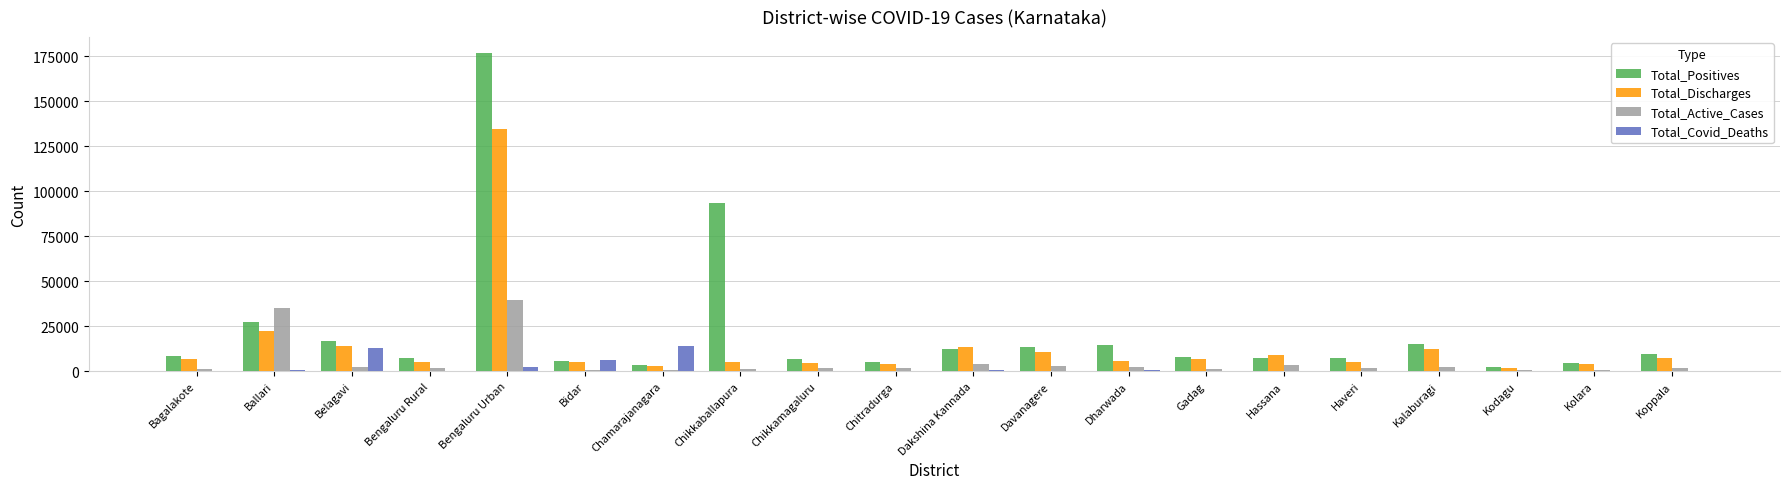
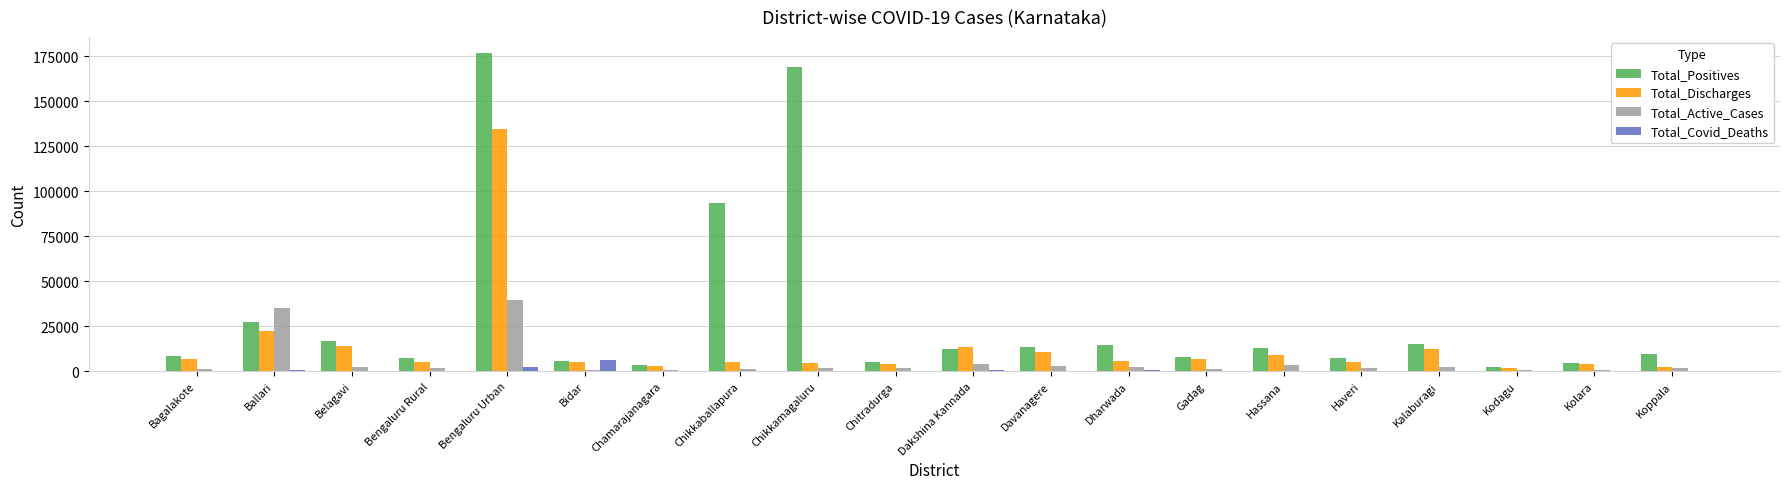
Total_Covid_Deaths, Belagavi: 13000 -> 0
Total_Covid_Deaths, Chamarajanagara: 14000 -> 0
Total_Positives, Chikkamagaluru: 7000 -> 169000
Total_Positives, Hassana: 7000 -> 13000
Total_Discharges, Koppala: 7000 -> 2000
